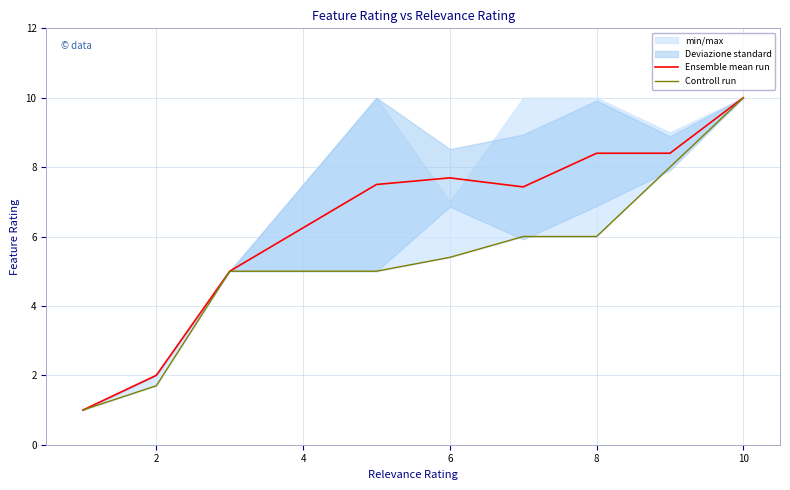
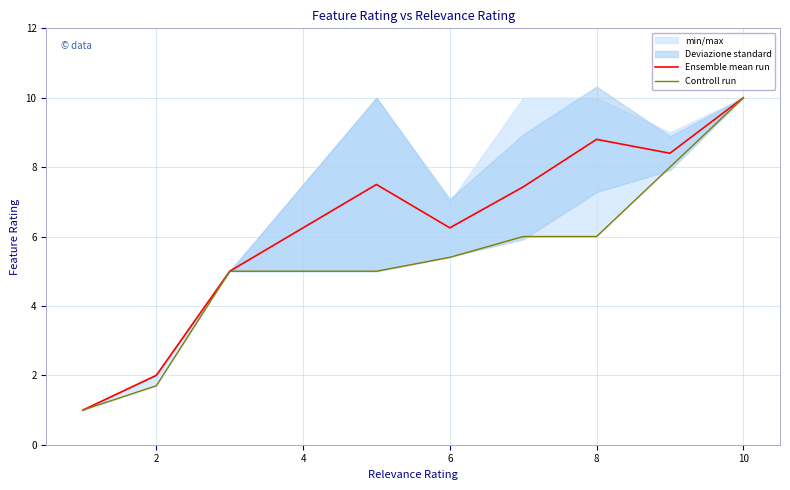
Ensemble mean run, 6: 7.7 -> 6.3
Ensemble mean run, 8: 8.4 -> 8.8
